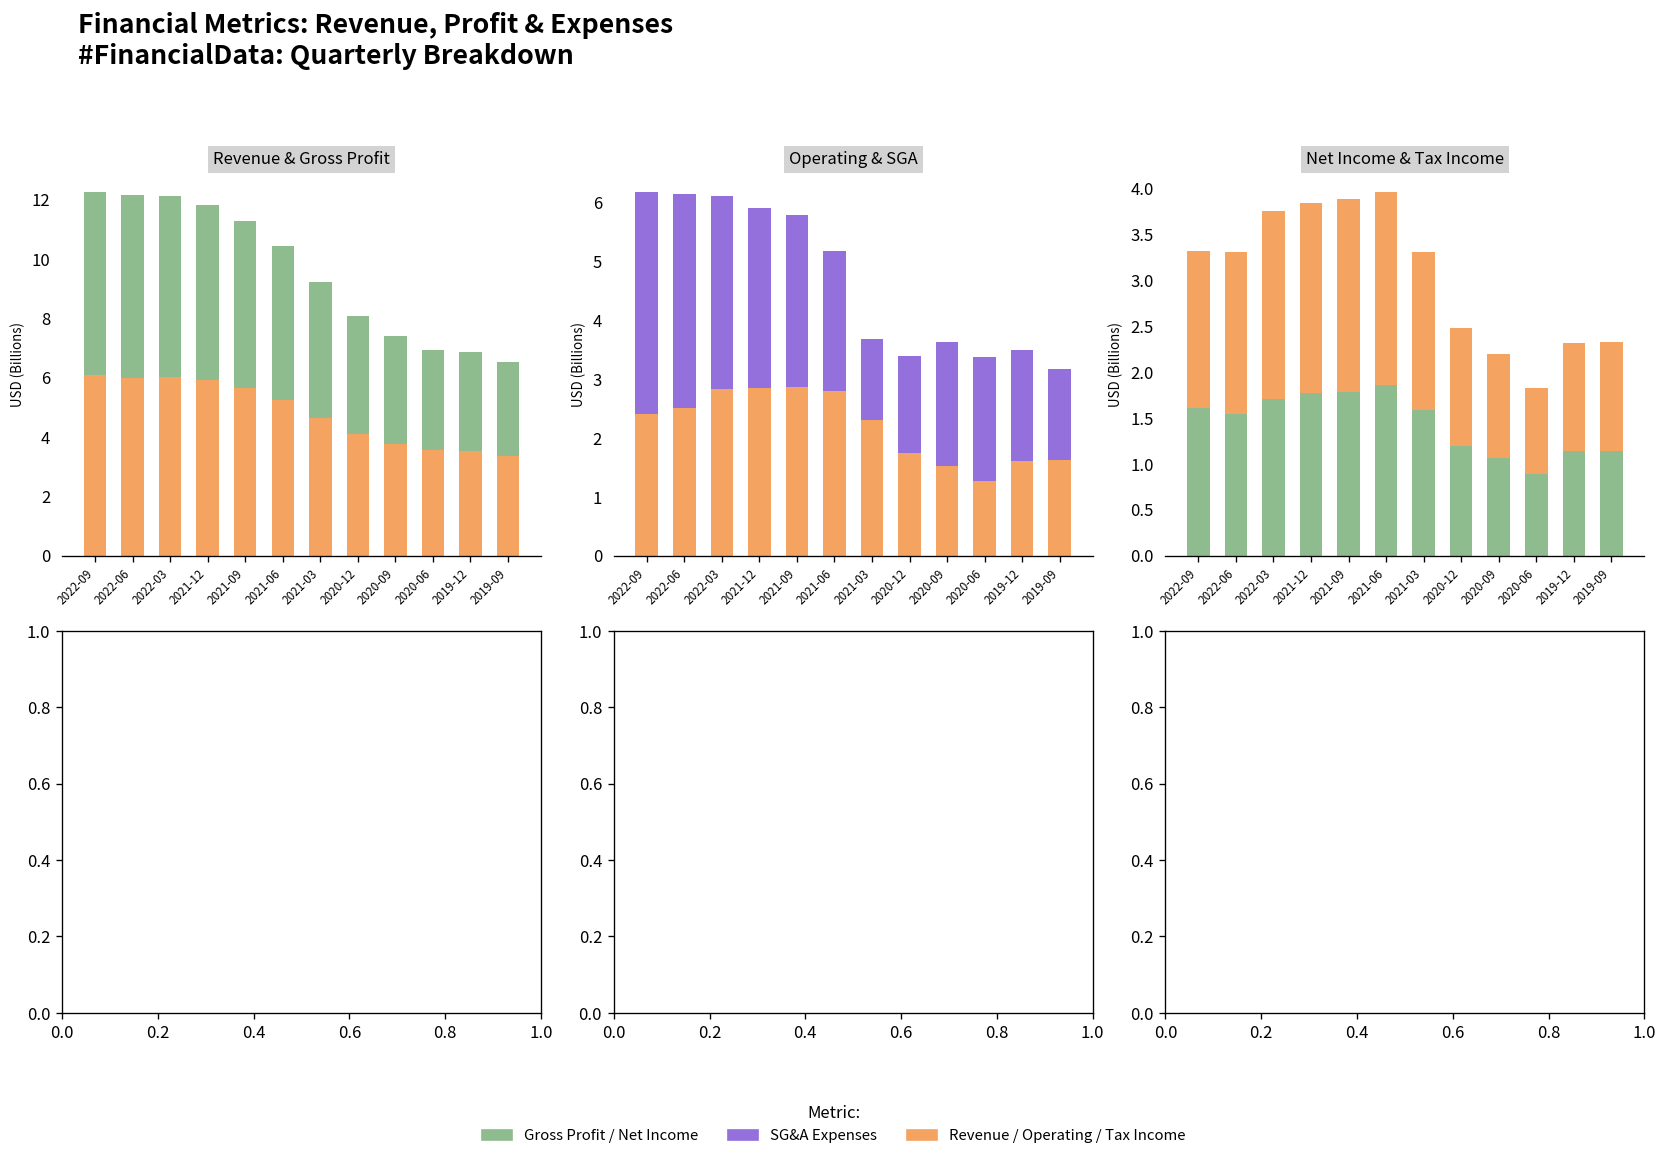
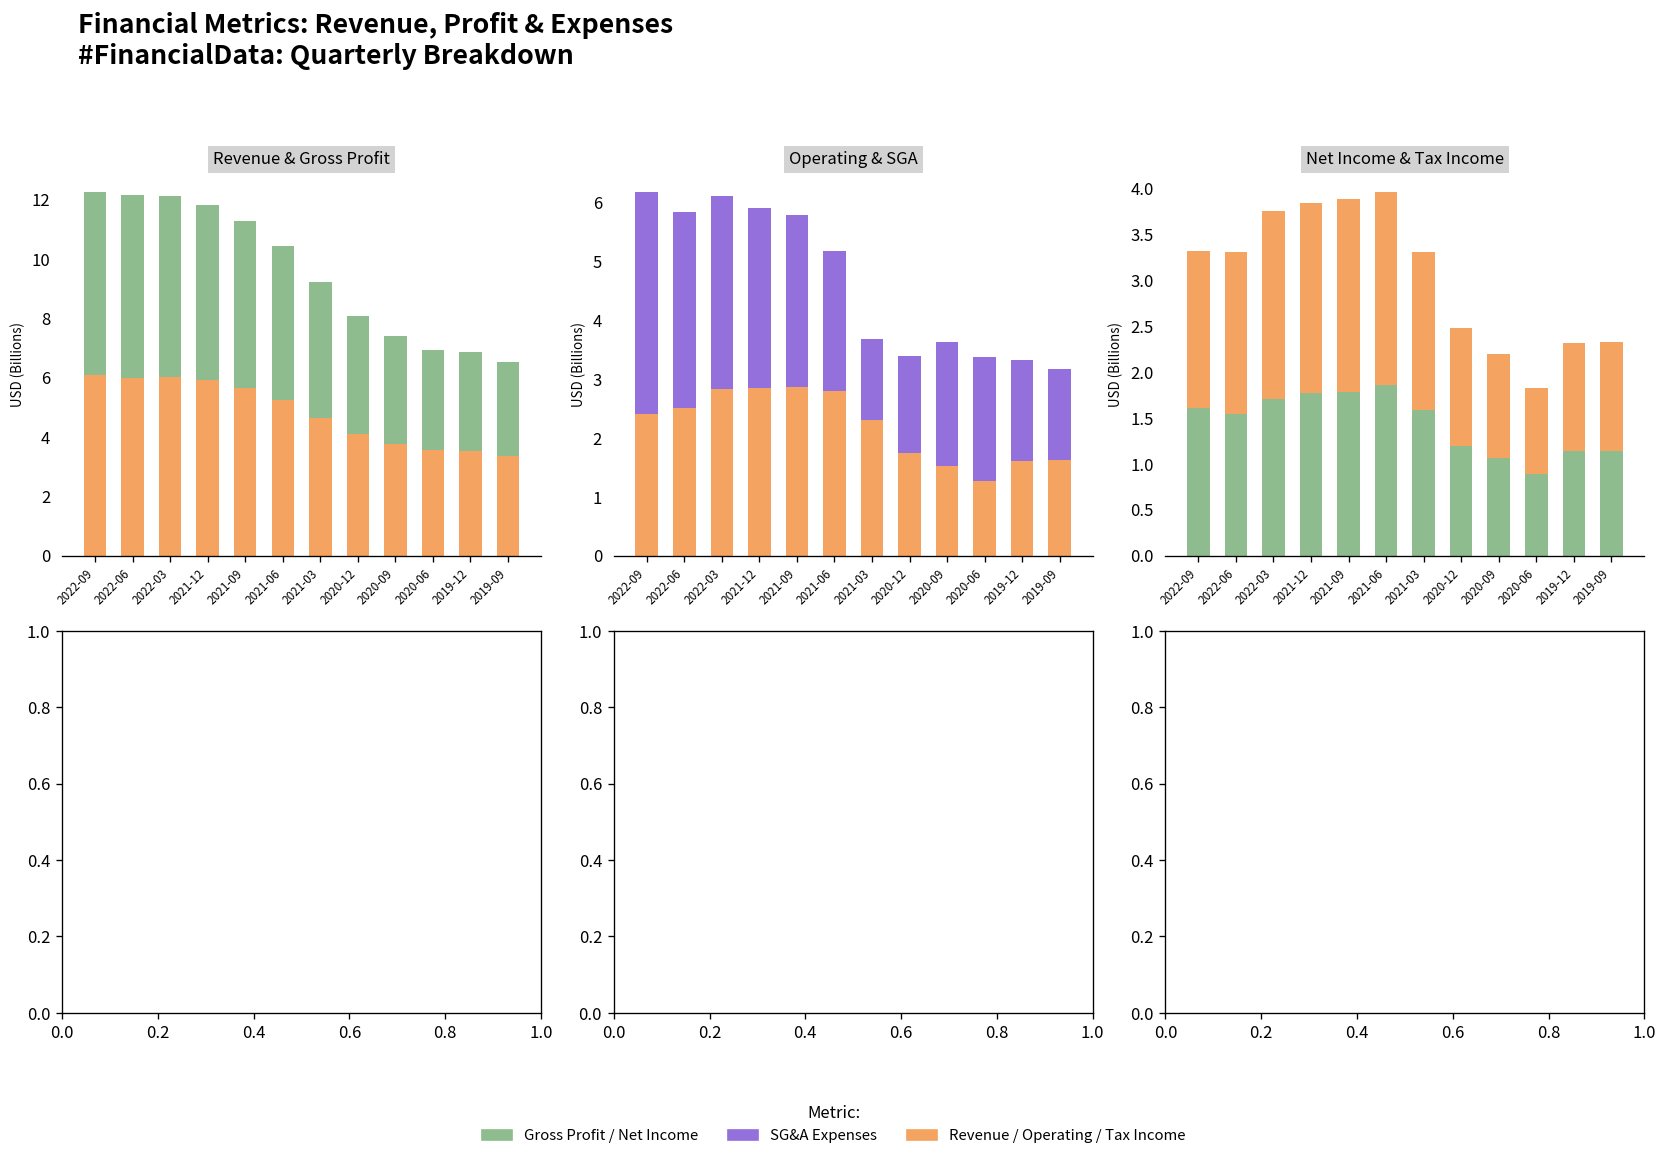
Operating & SGA, SG&A Expenses, 2022-06: 3.6 -> 3.3
Operating & SGA, SG&A Expenses, 2019-12: 1.9 -> 1.7
